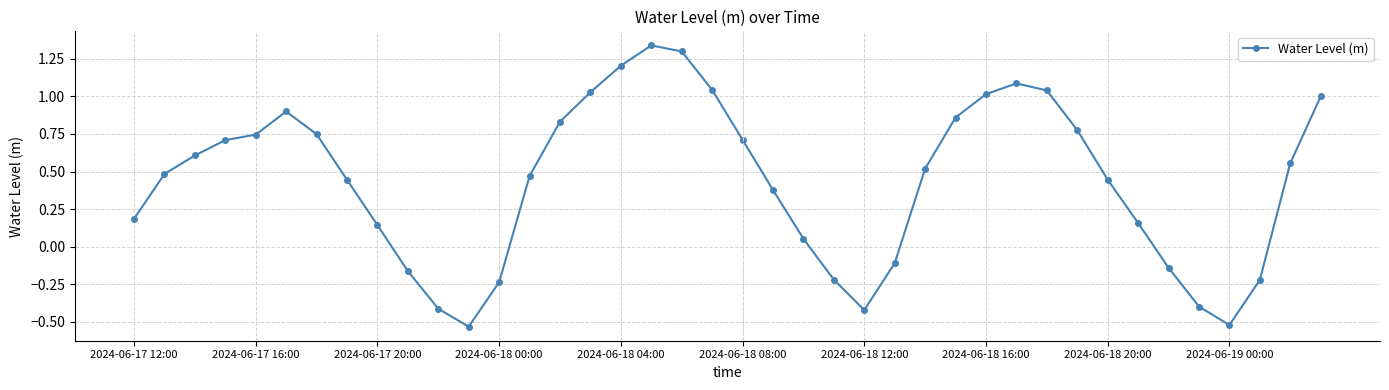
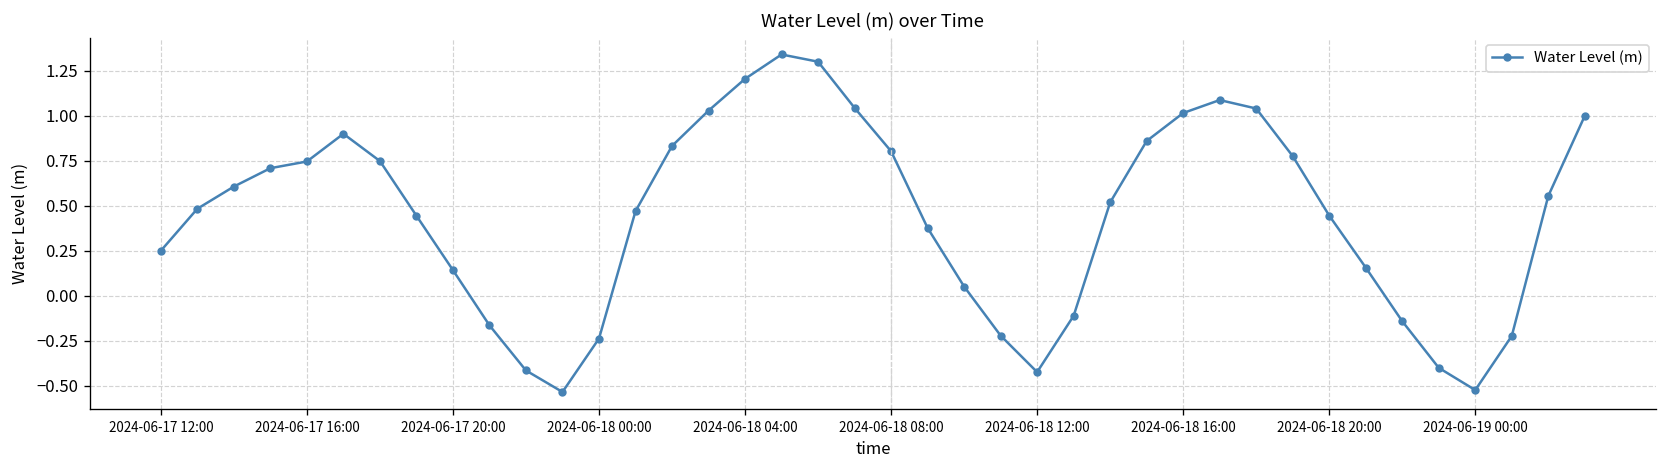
2024-06-17 12:00: 0.18 -> 0.25
2024-06-18 08:00: 0.71 -> 0.80
